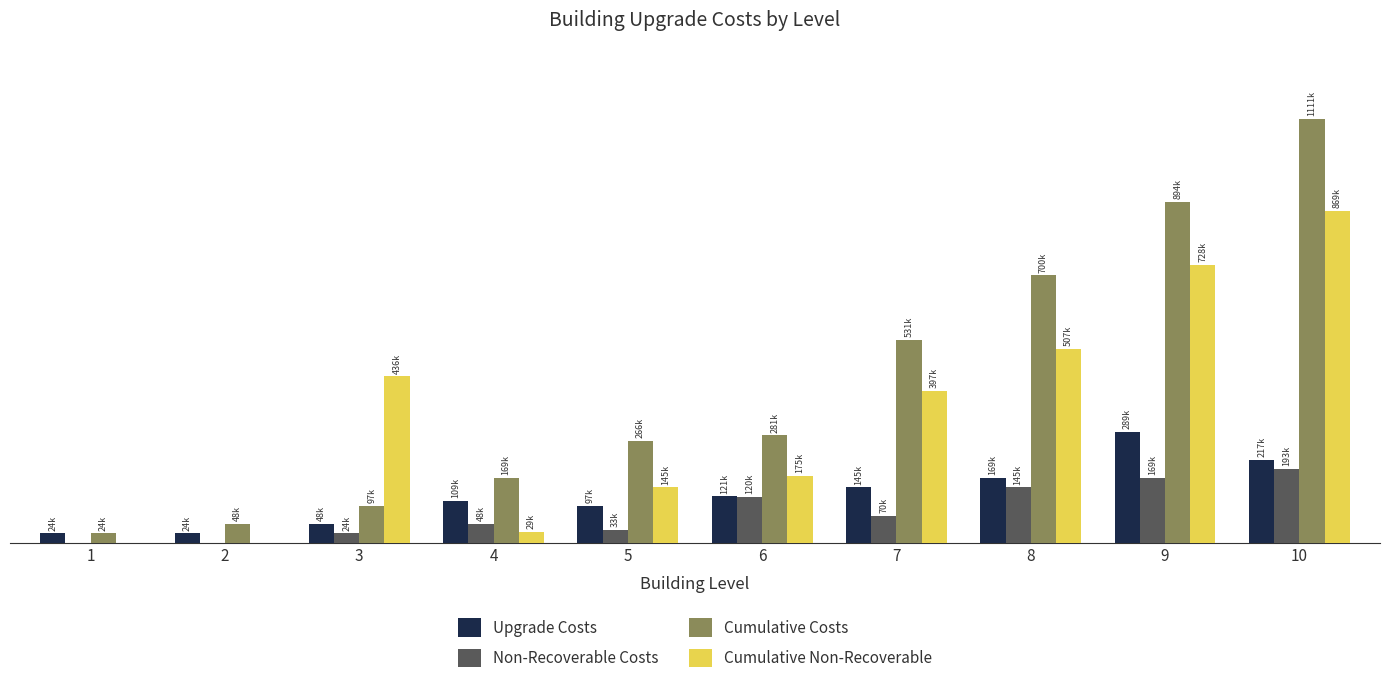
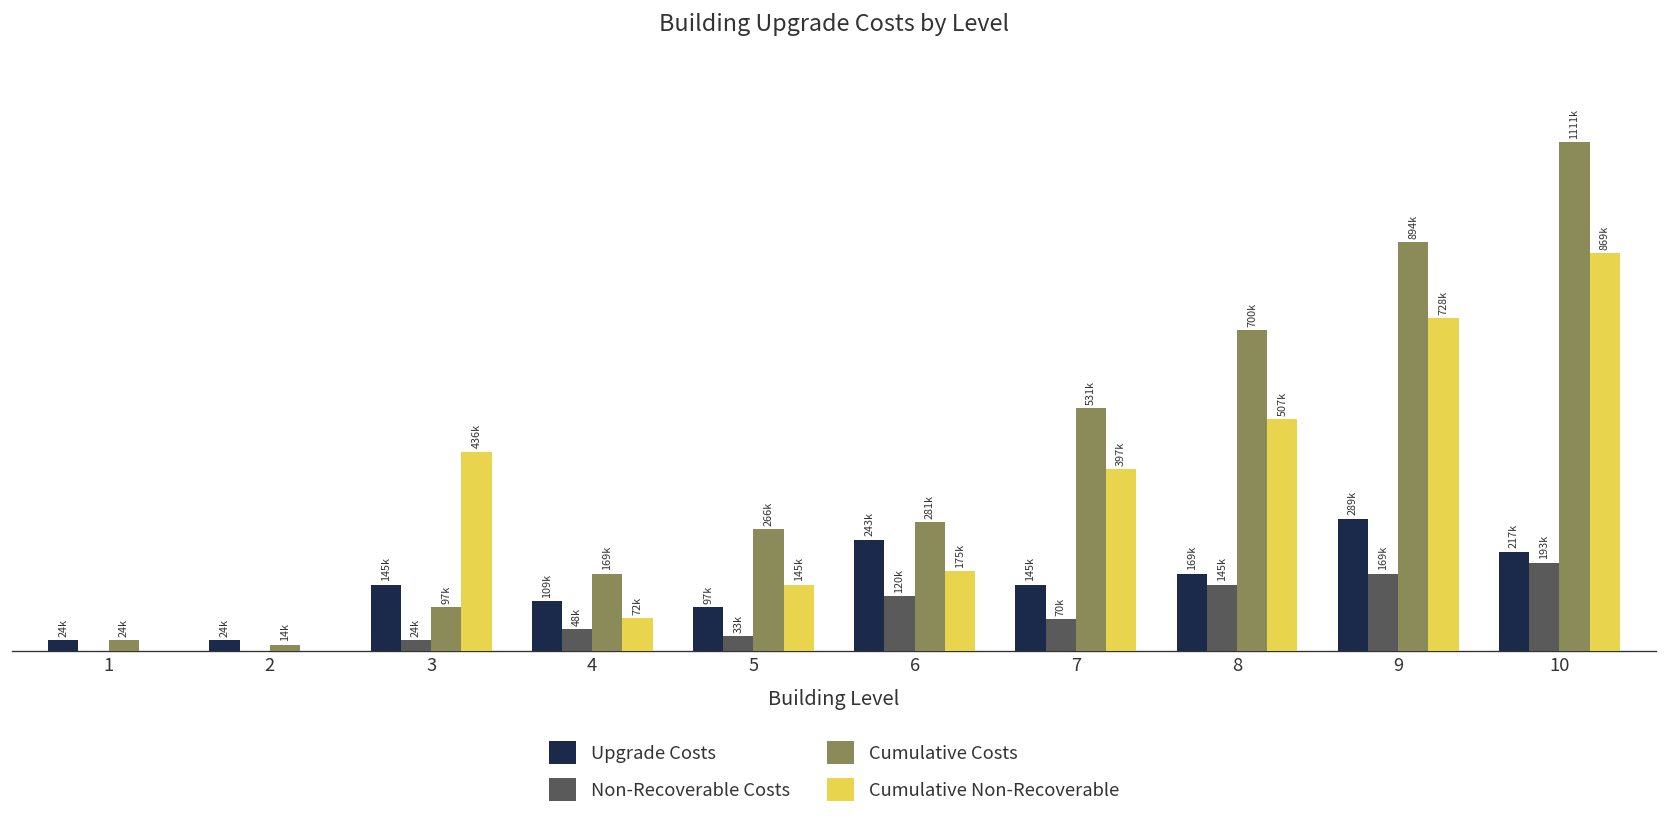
Cumulative Costs, 2: 48k -> 14k
Upgrade Costs, 3: 48k -> 145k
Cumulative Non-Recoverable, 4: 29k -> 72k
Upgrade Costs, 6: 121k -> 243k
